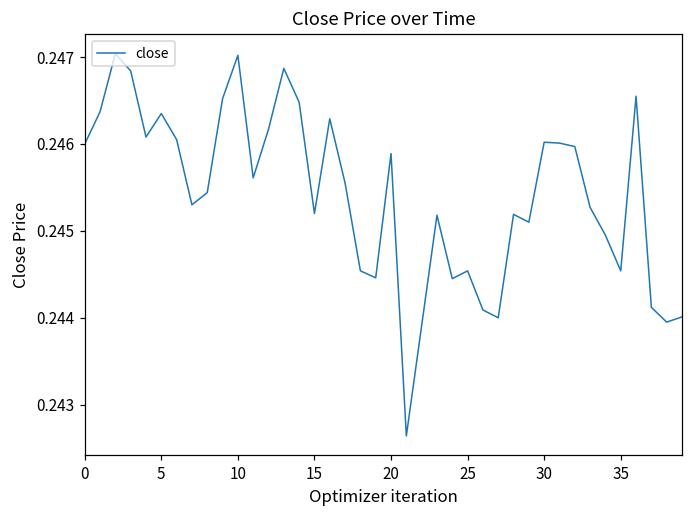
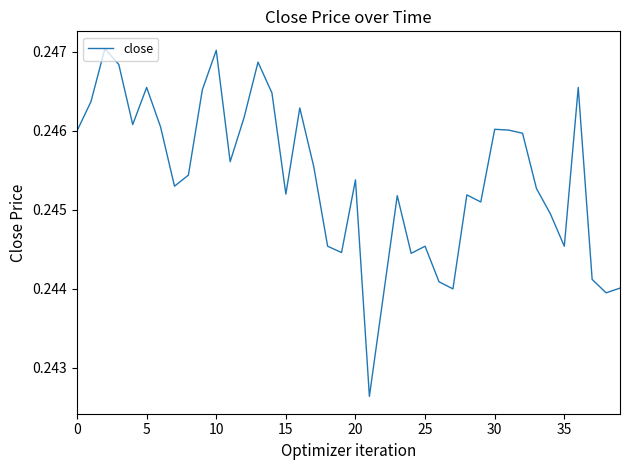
5: 0.2464 -> 0.2466
20: 0.2459 -> 0.2454
